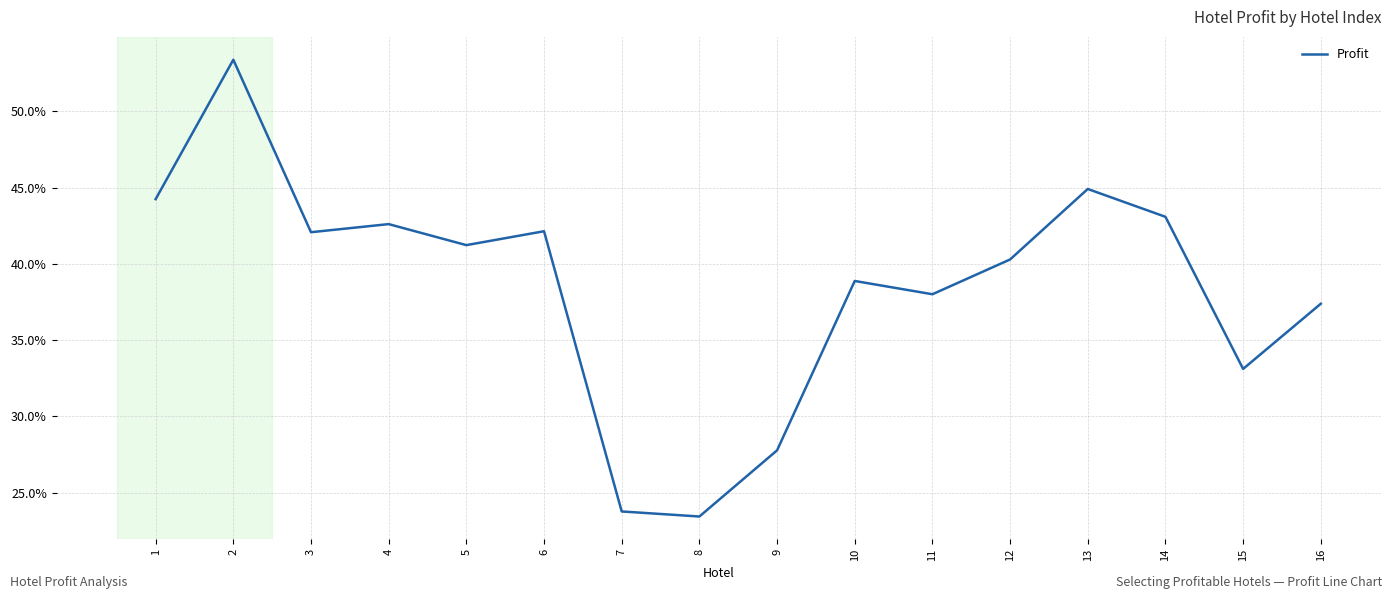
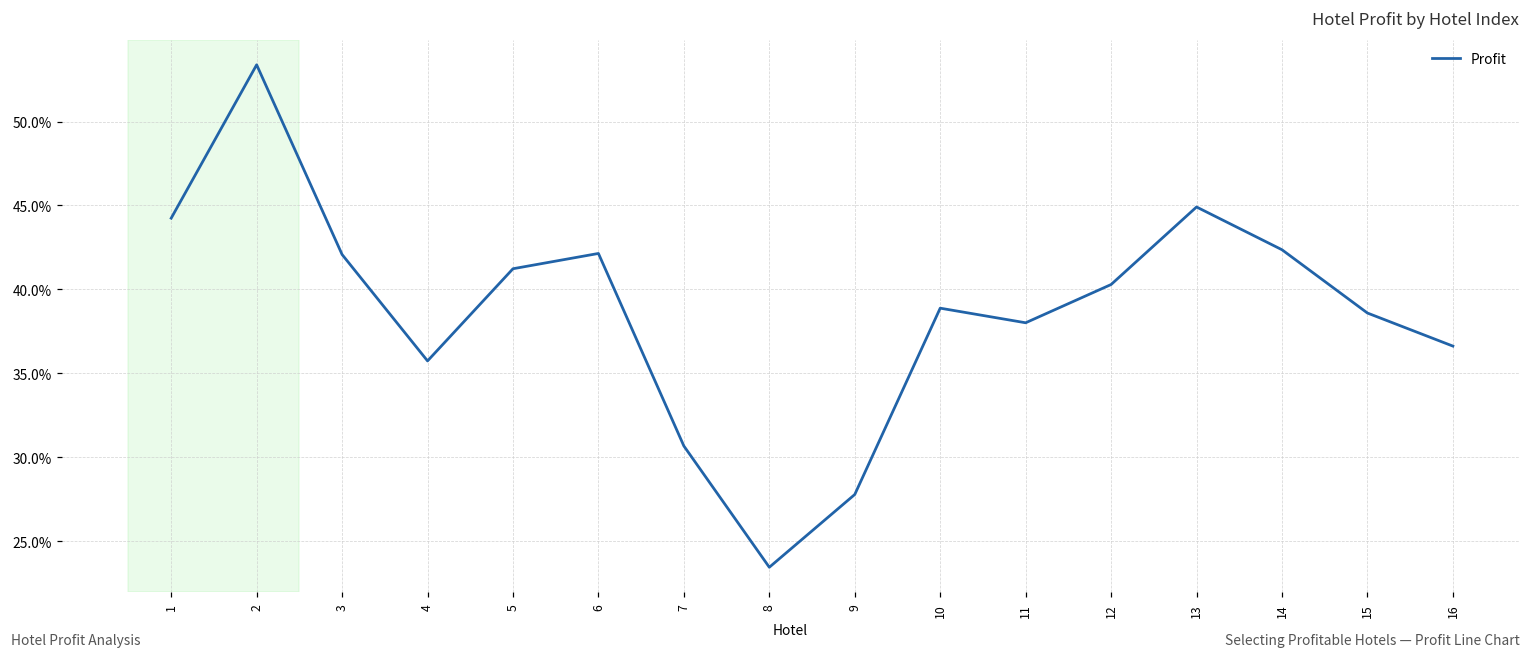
4: 42.6% -> 35.7%
7: 23.8% -> 30.7%
14: 43.1% -> 42.4%
15: 33.1% -> 38.6%
16: 37.4% -> 36.6%
